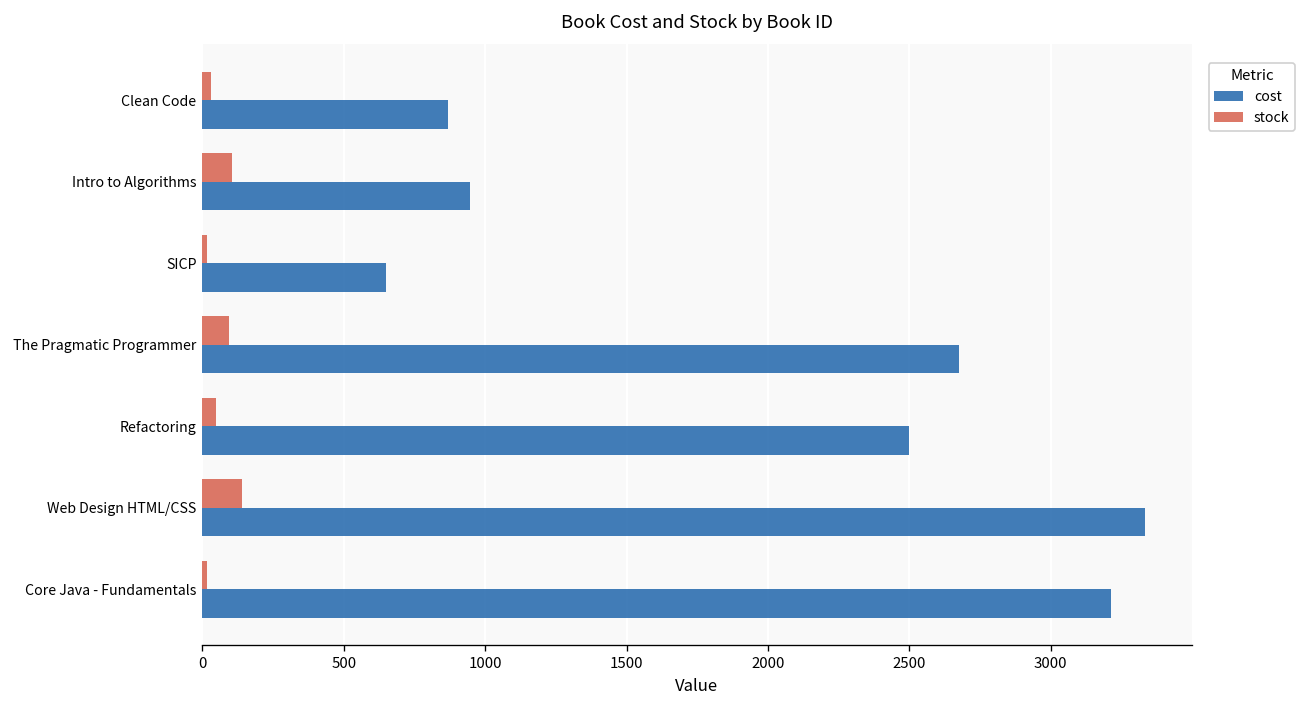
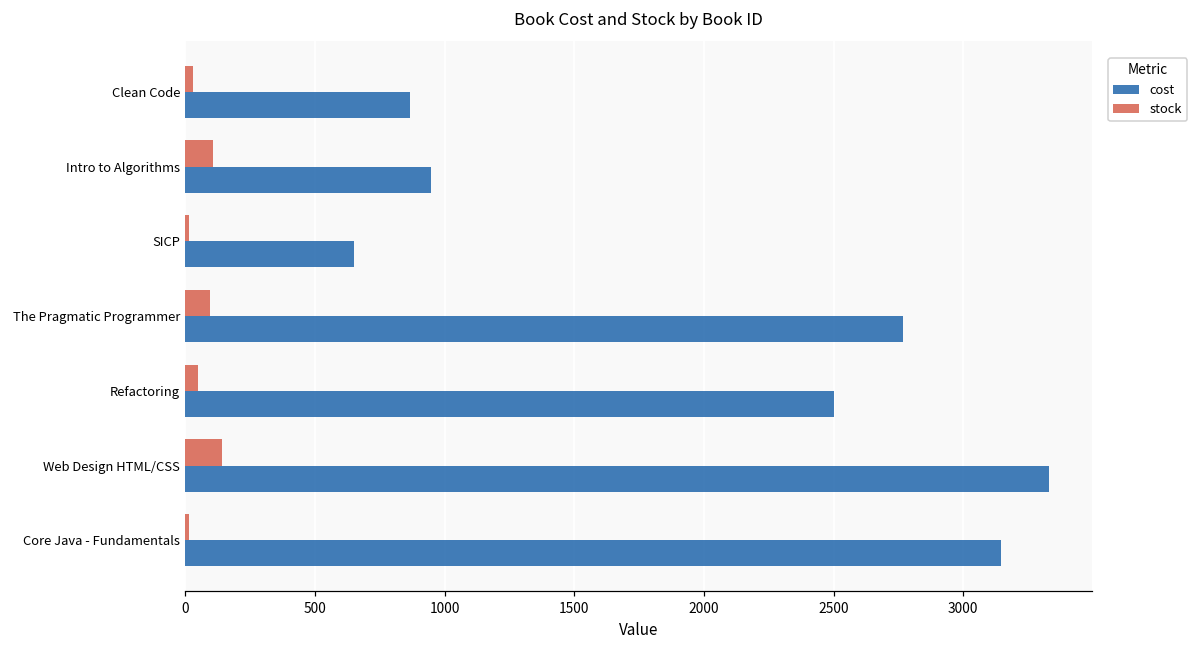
cost, The Pragmatic Programmer: 2680 -> 2770
cost, Core Java - Fundamentals: 3210 -> 3150
